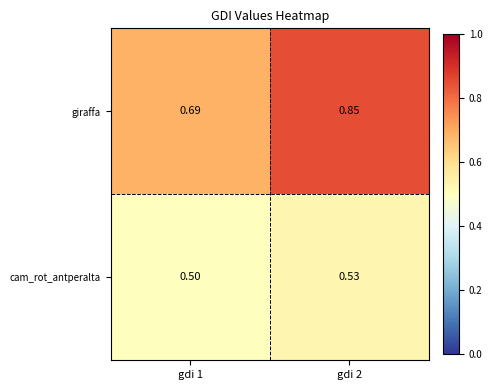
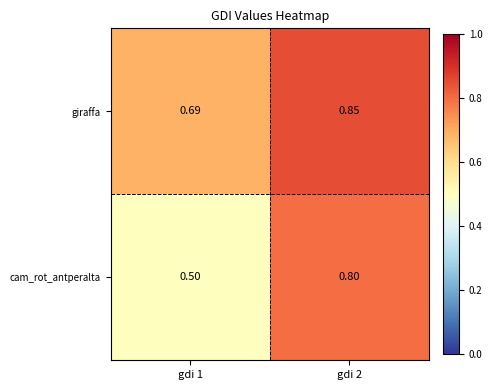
cam_rot_antperalta, gdi 2: 0.53 -> 0.80
